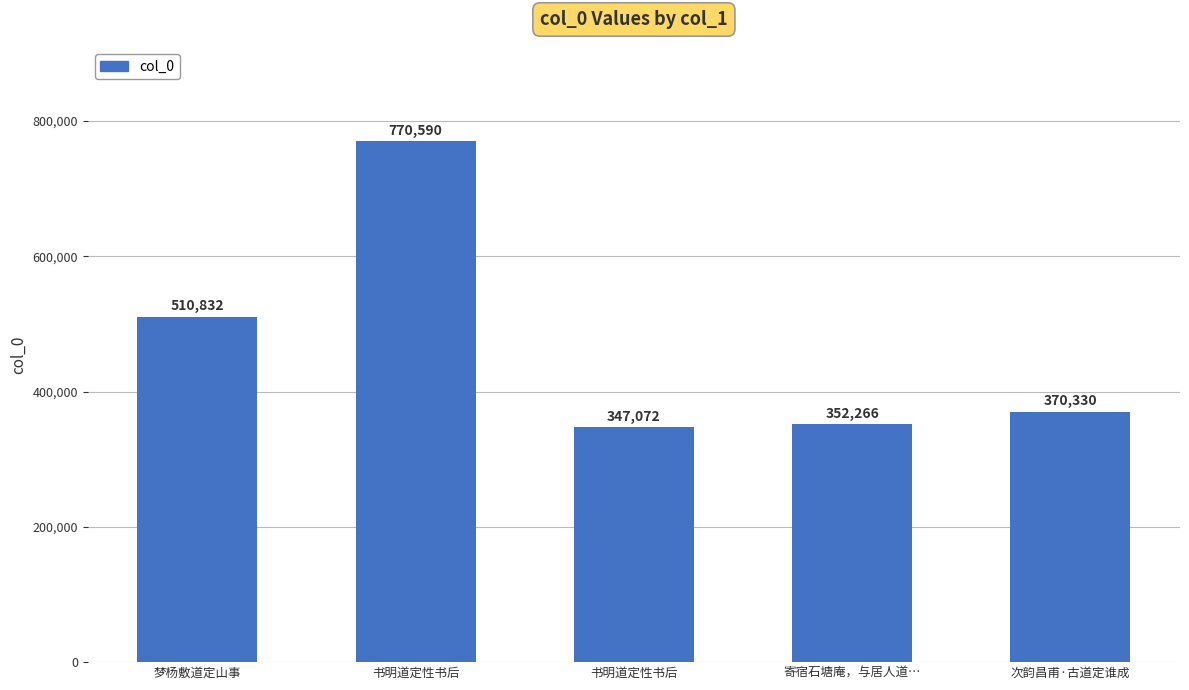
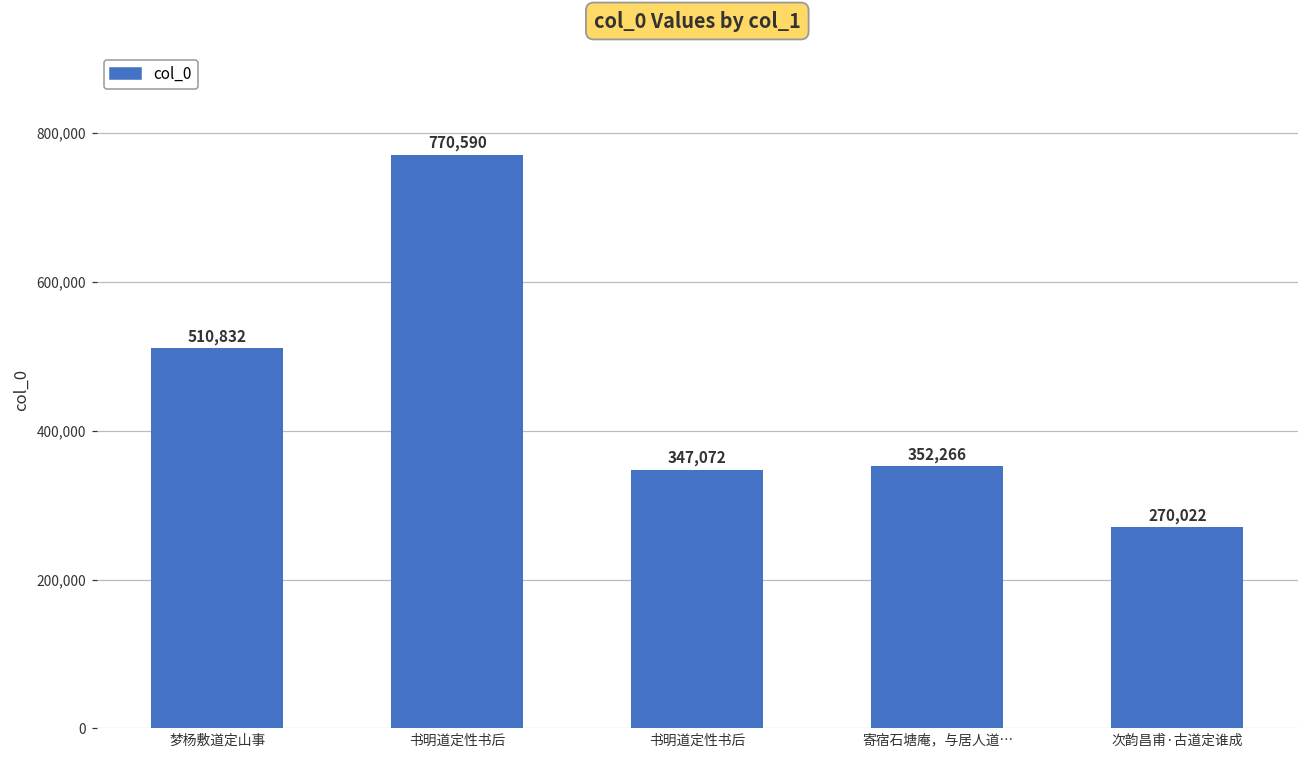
次韵昌甫·古道定谁成: 370,330 -> 270,022
